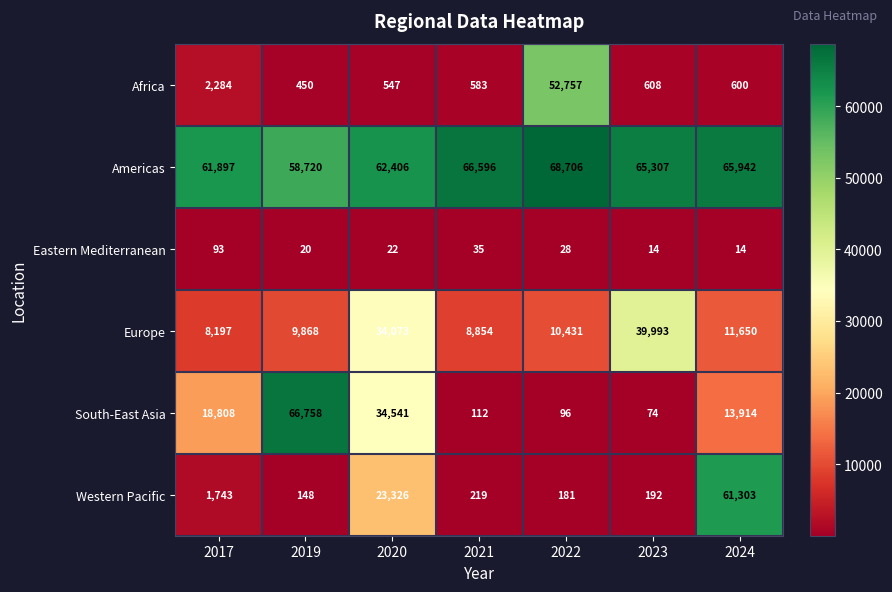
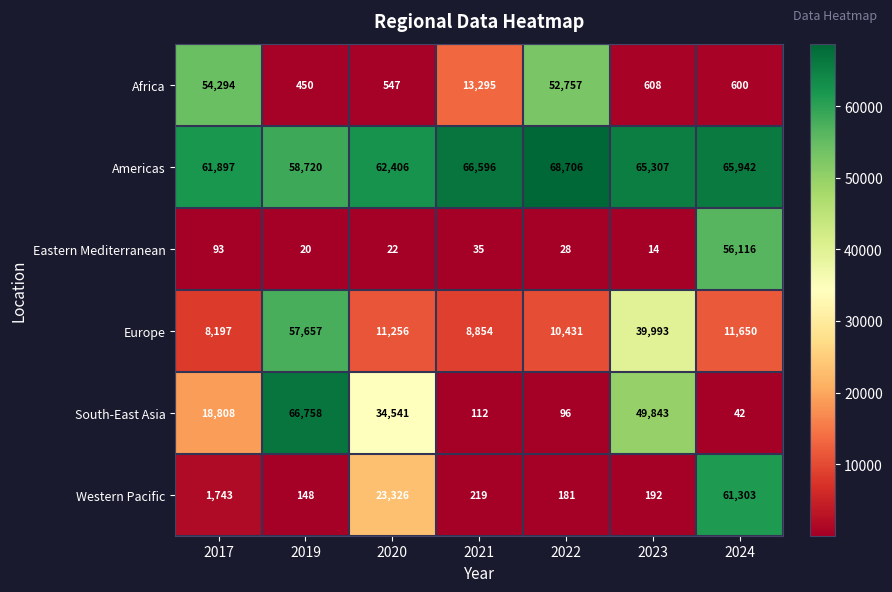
Africa, 2017: 2,284 -> 54,294
Africa, 2021: 583 -> 13,295
Eastern Mediterranean, 2024: 14 -> 56,116
Europe, 2019: 9,868 -> 57,657
Europe, 2020: 34,073 -> 11,256
South-East Asia, 2023: 74 -> 49,843
South-East Asia, 2024: 13,914 -> 42
